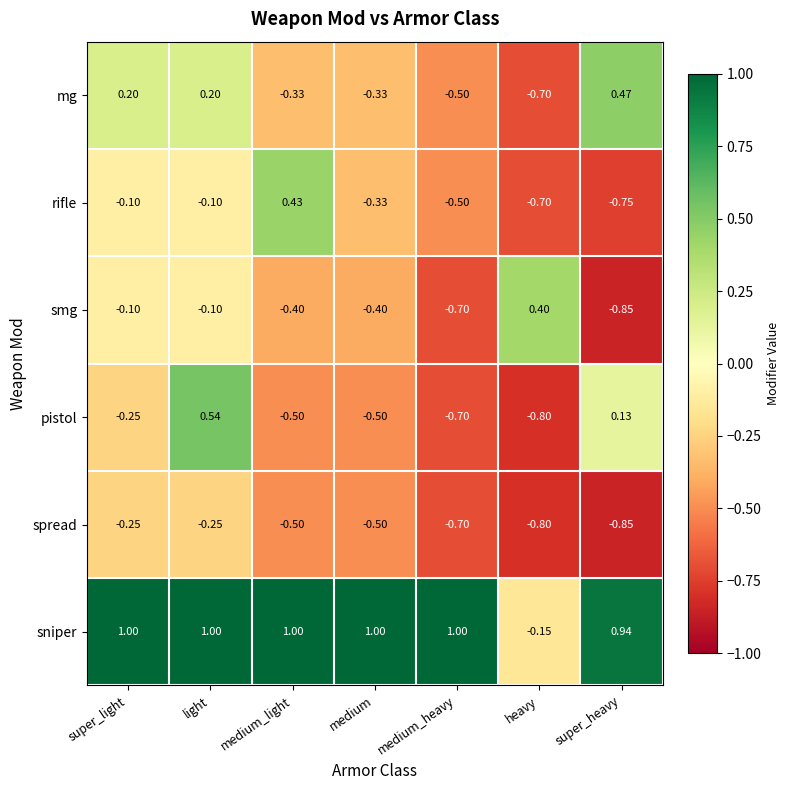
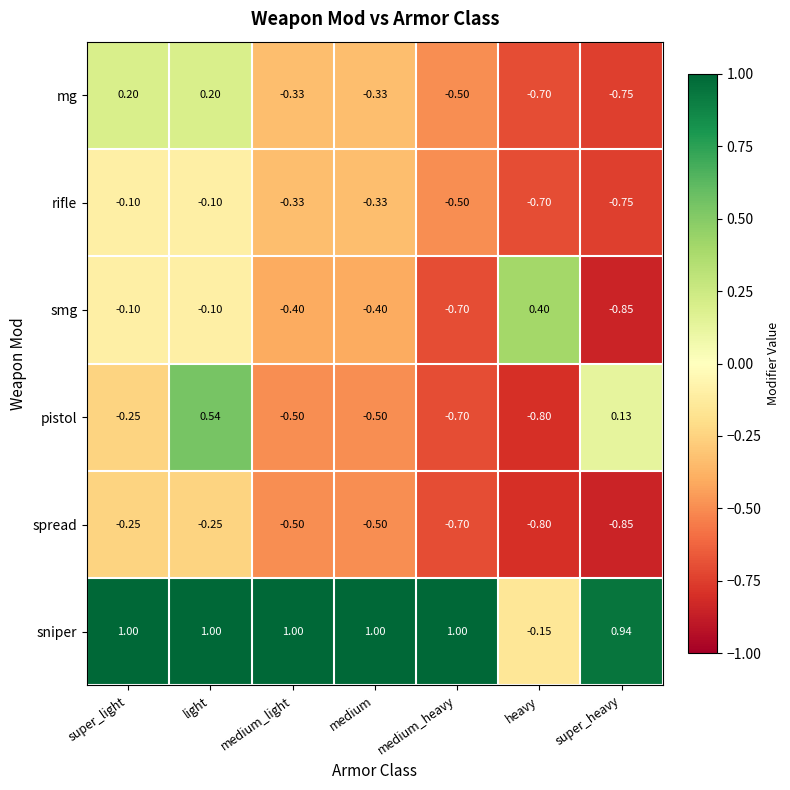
mg, super_heavy: 0.47 -> -0.75
rifle, medium_light: 0.43 -> -0.33
